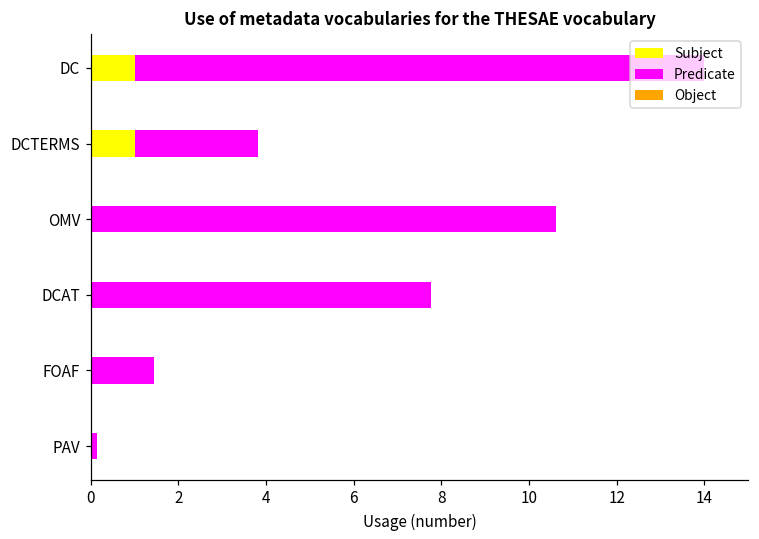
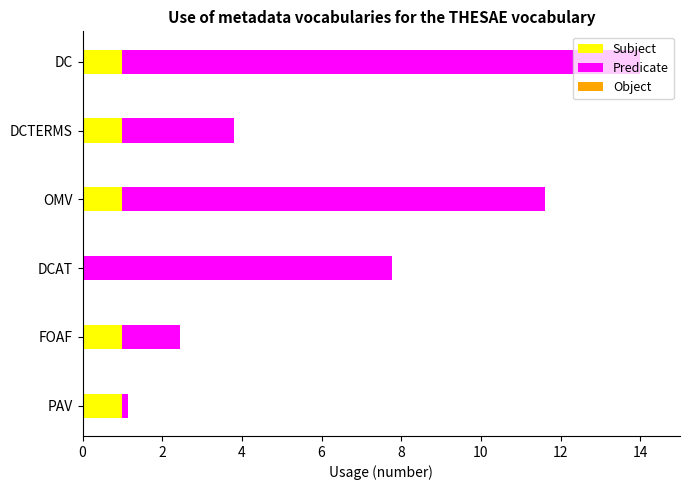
Subject, OMV: 0 -> 1
Subject, FOAF: 0 -> 1
Subject, PAV: 0 -> 1
